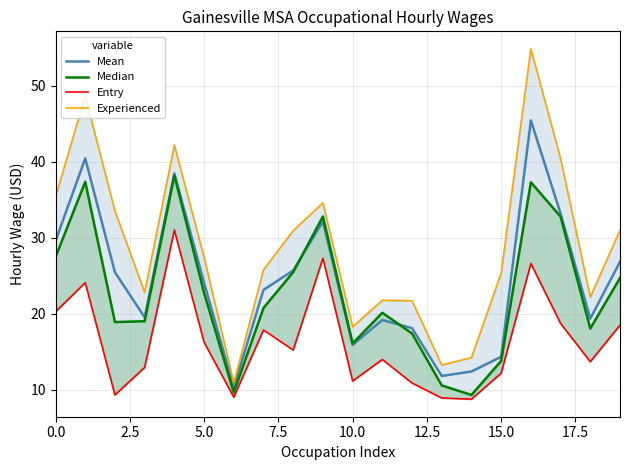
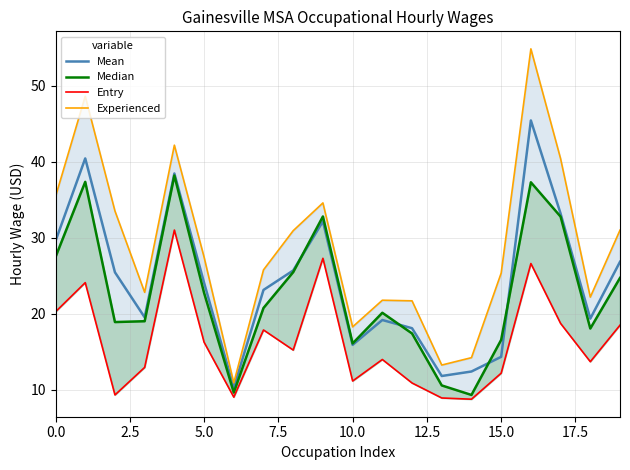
Median, 15.0: 14 -> 17
